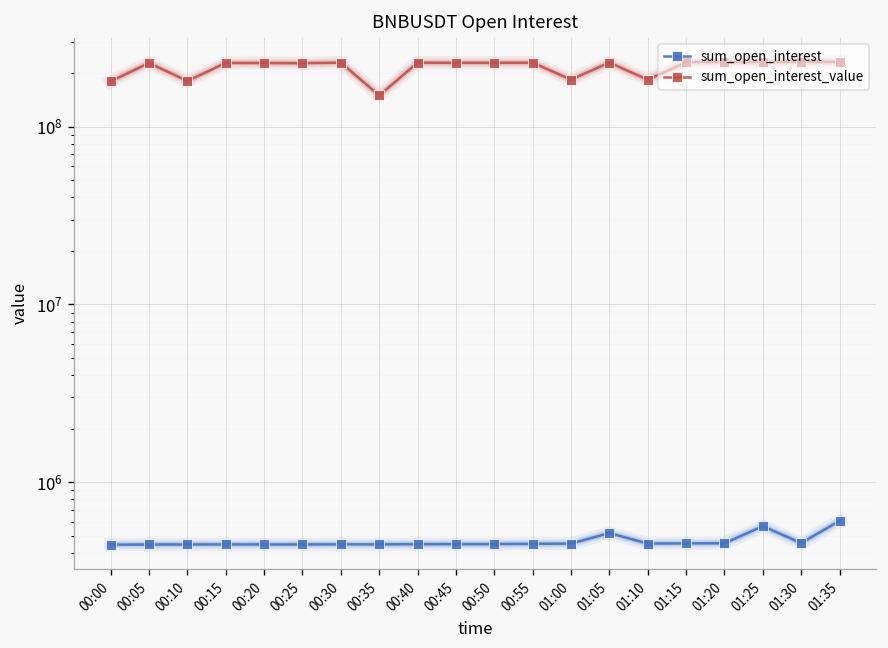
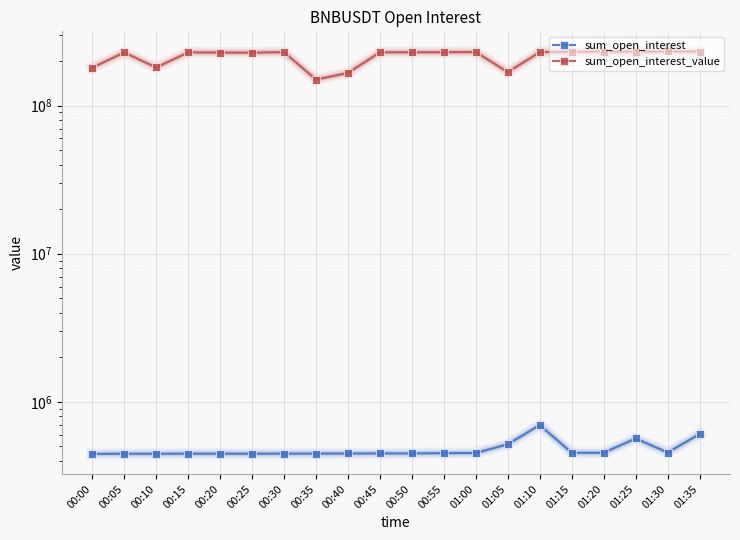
sum_open_interest_value, 00:40: 230000000 -> 170000000
sum_open_interest_value, 01:00: 180000000 -> 230000000
sum_open_interest_value, 01:05: 230000000 -> 170000000
sum_open_interest, 01:10: 450000 -> 700000
sum_open_interest_value, 01:10: 180000000 -> 230000000
